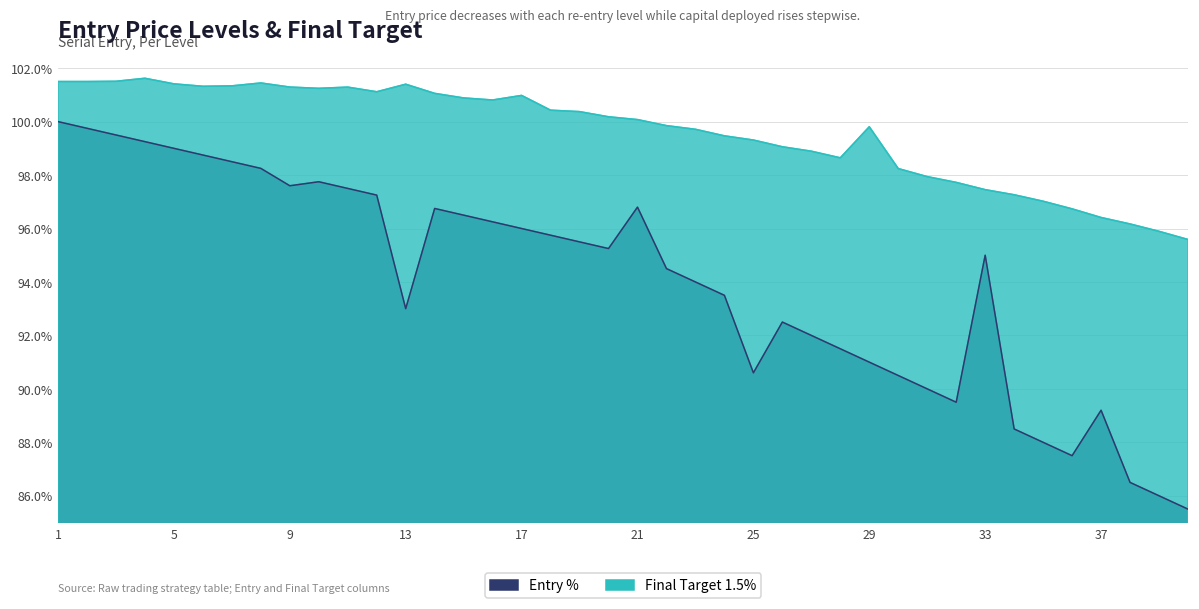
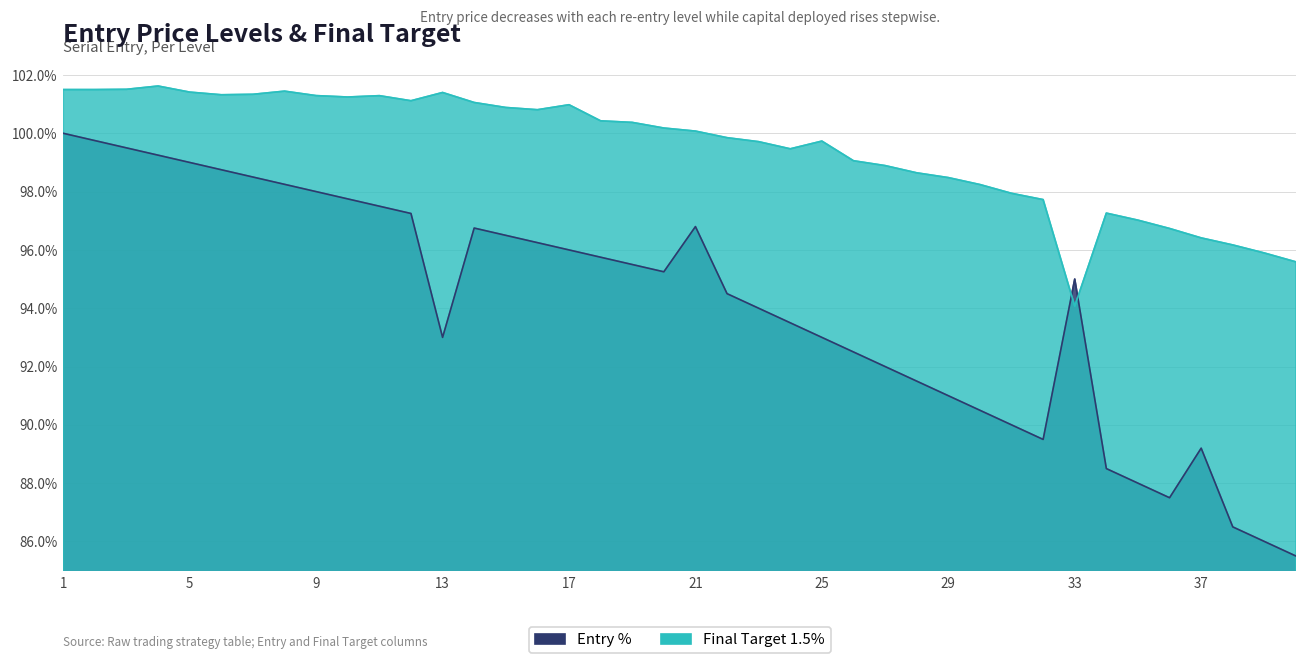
Entry %, 9: 97.6% -> 98.0%
Entry %, 25: 90.6% -> 93.0%
Final Target 1.5%, 25: 99.3% -> 99.7%
Final Target 1.5%, 29: 99.8% -> 98.5%
Final Target 1.5%, 33: 97.5% -> 94.1%
